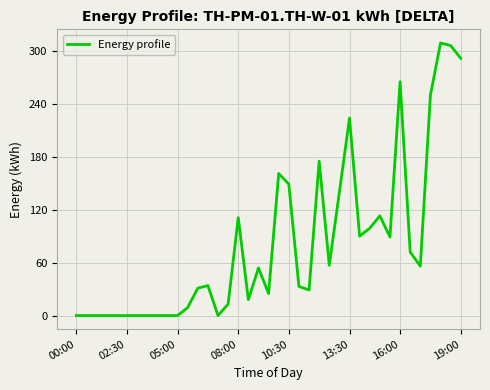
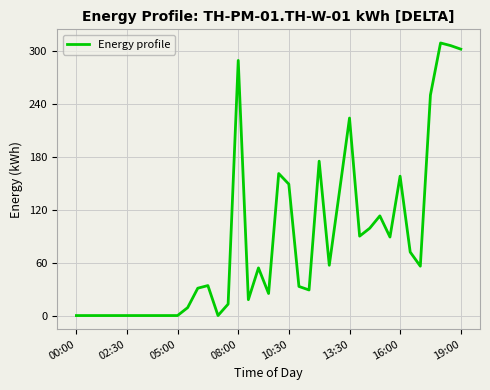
08:00: 110 -> 290
16:00: 270 -> 160
19:00: 290 -> 300
